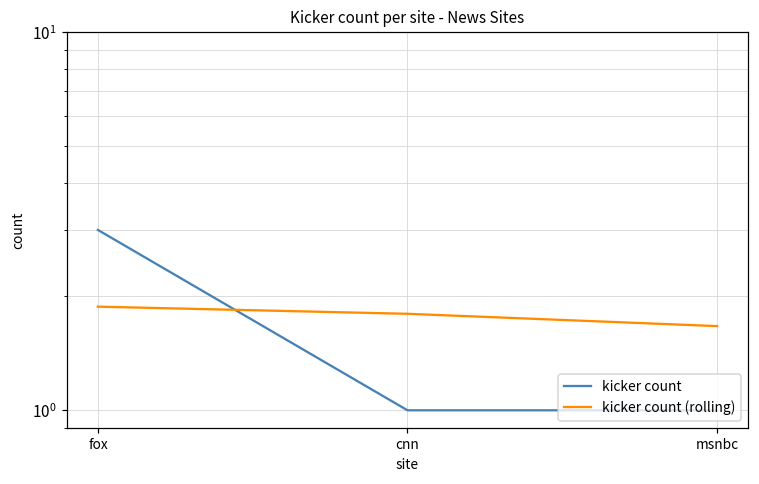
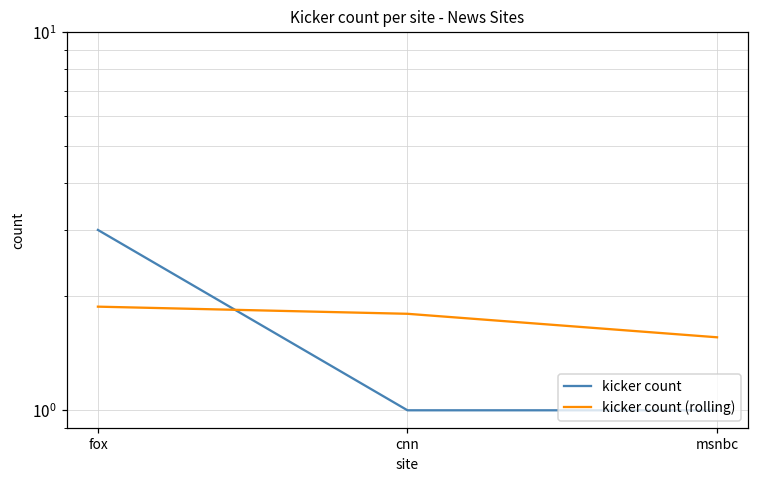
kicker count (rolling), msnbc: 1.7 -> 1.6
